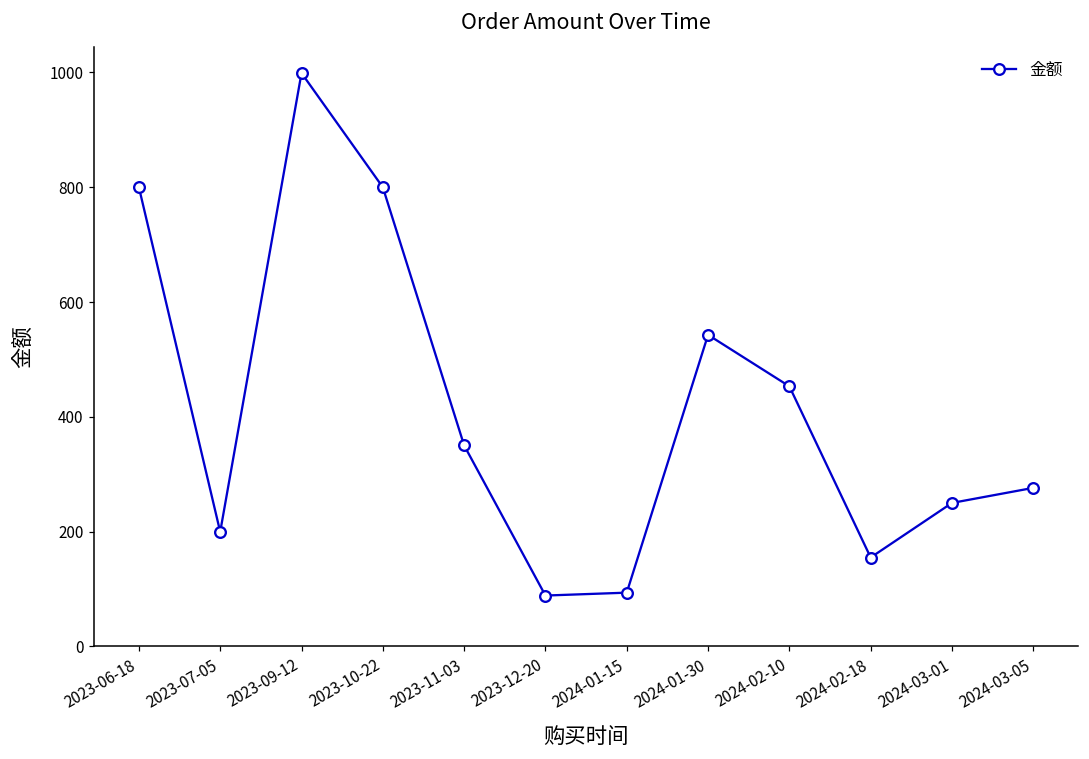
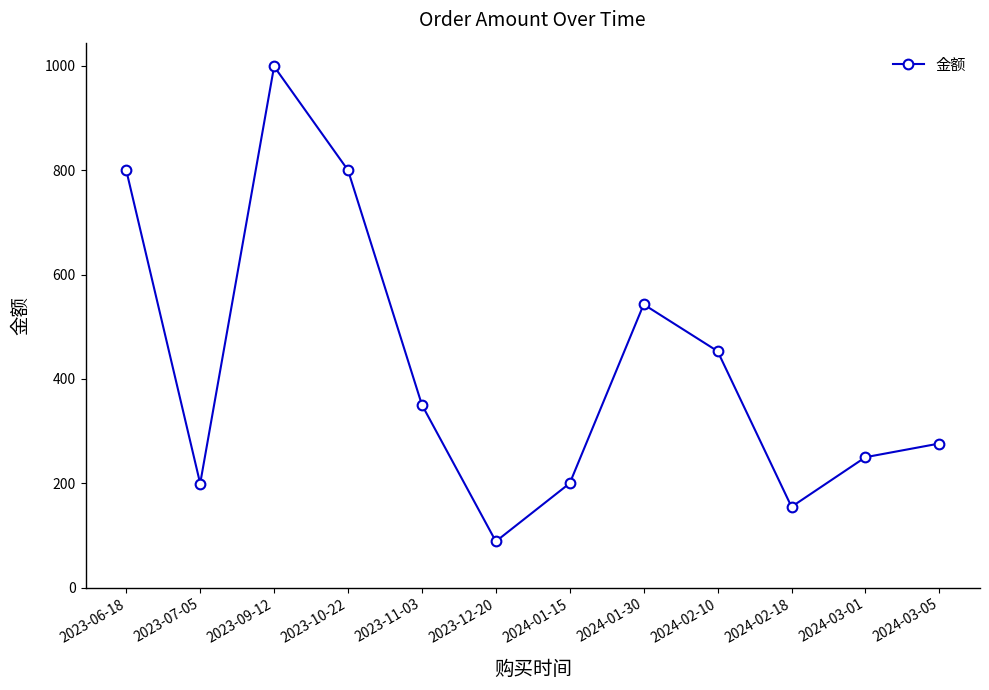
2024-01-15: 90 -> 200
